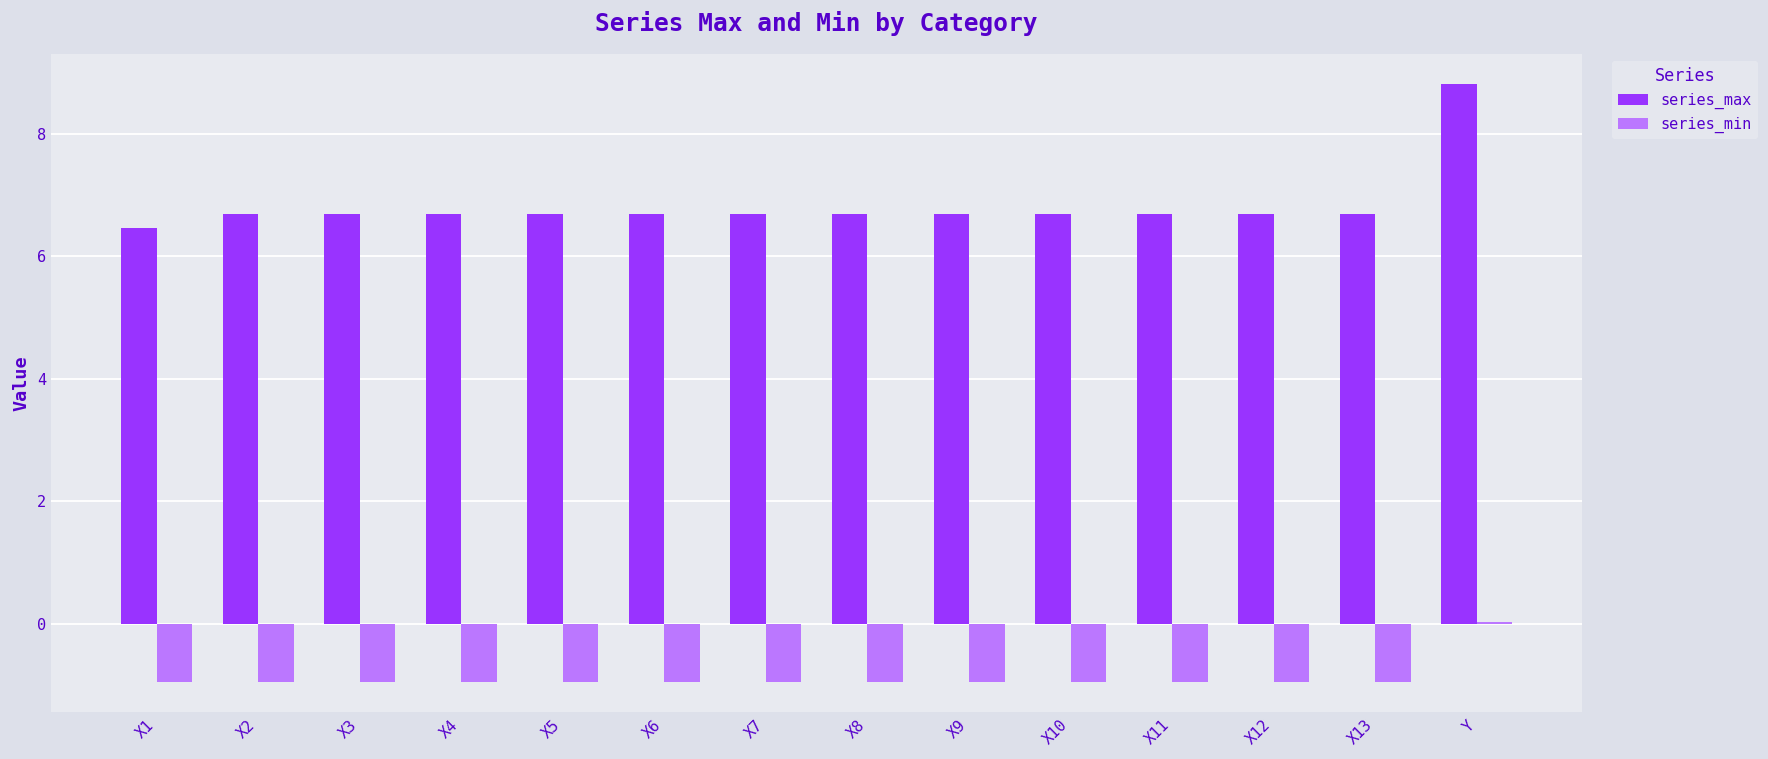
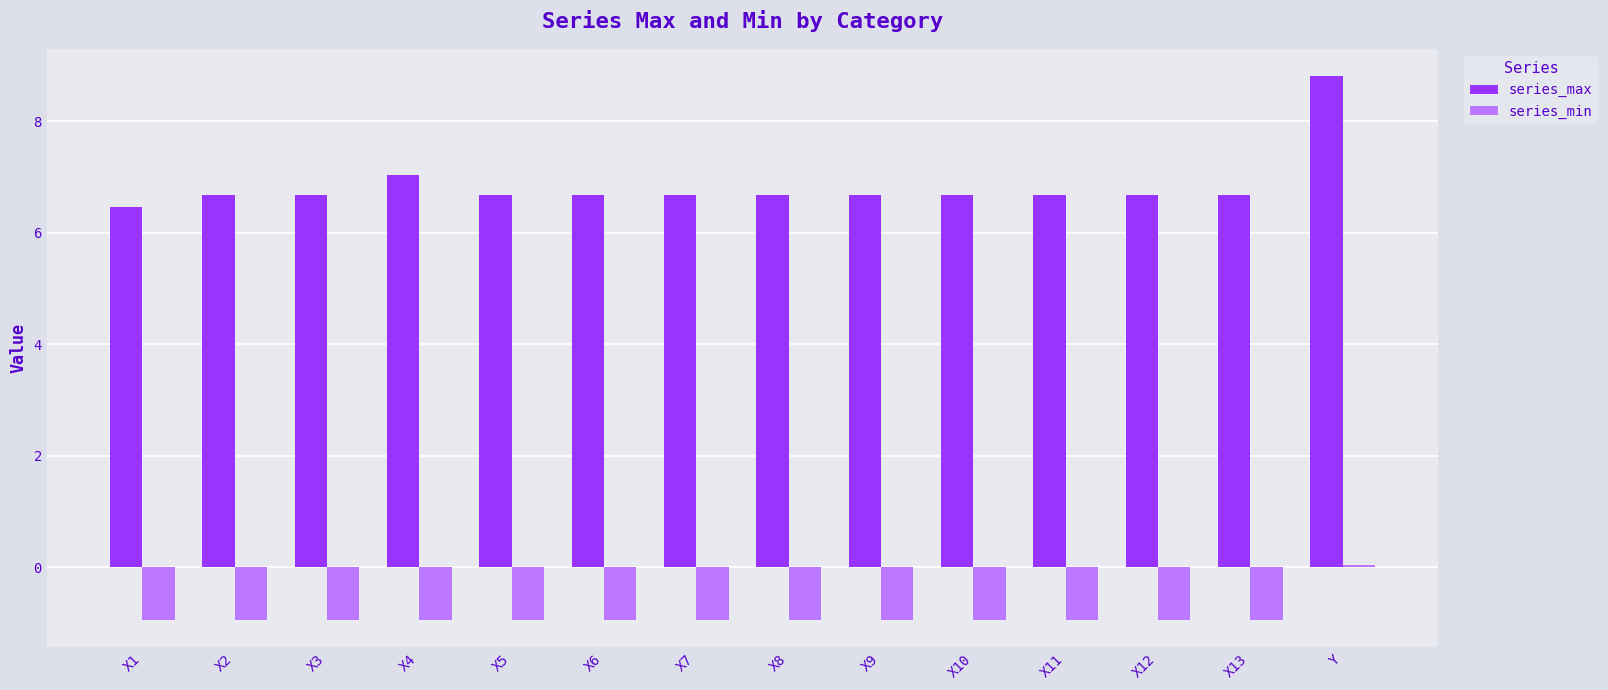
series_max, X4: 6.7 -> 7.0
